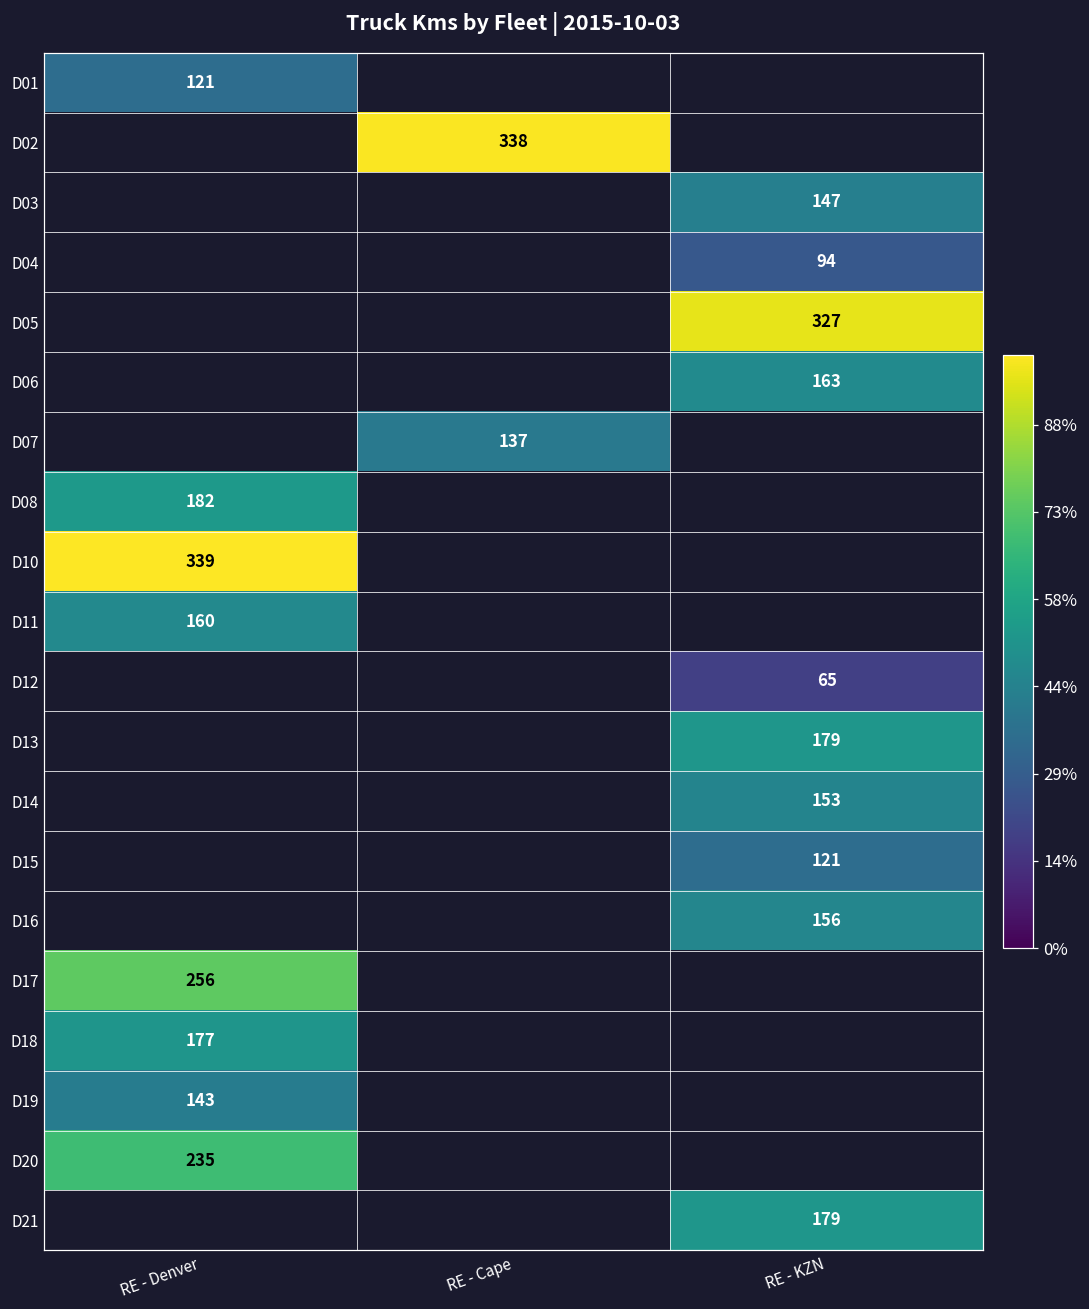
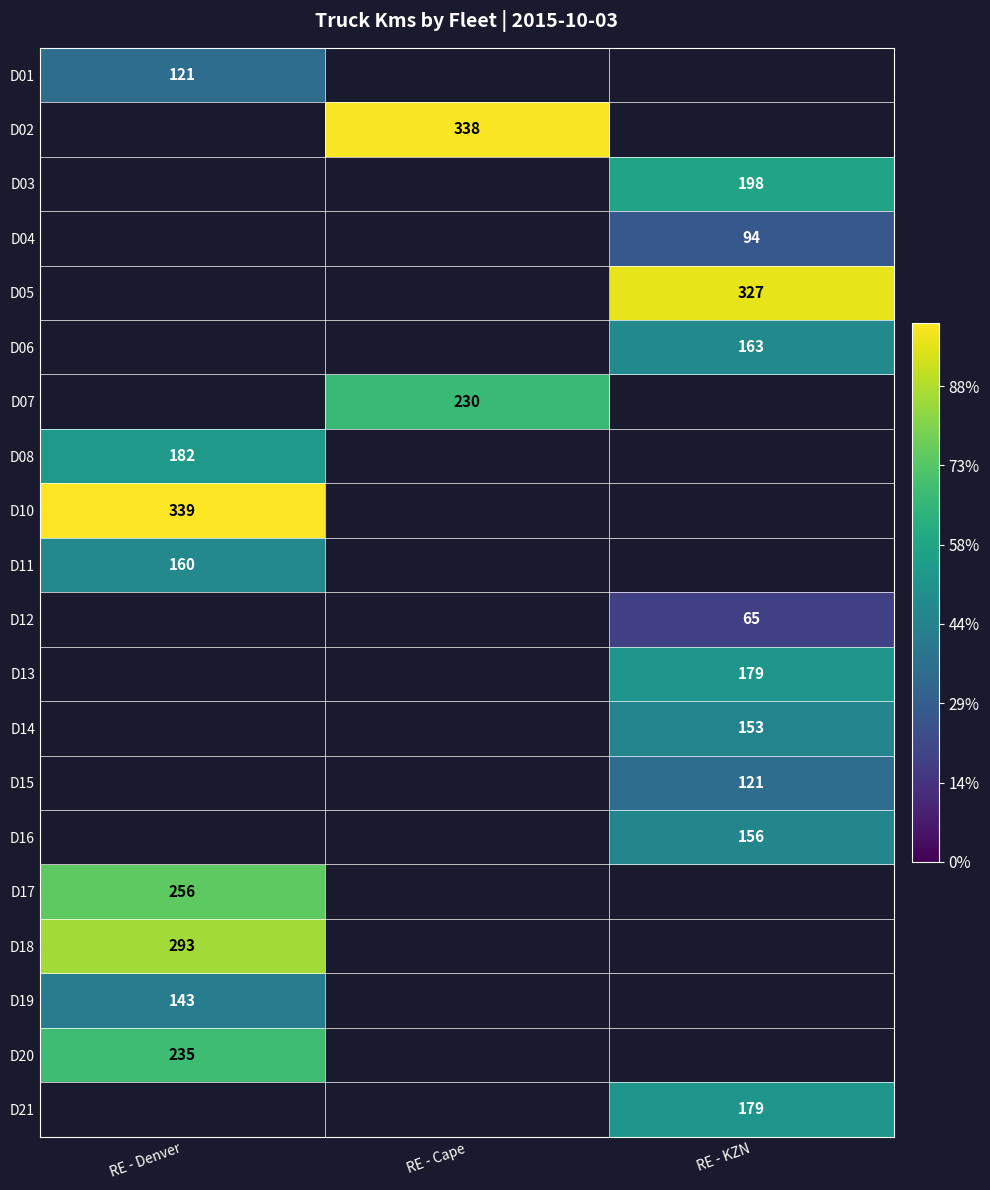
D03, RE - KZN: 147 -> 198
D07, RE - Cape: 137 -> 230
D18, RE - Denver: 177 -> 293
